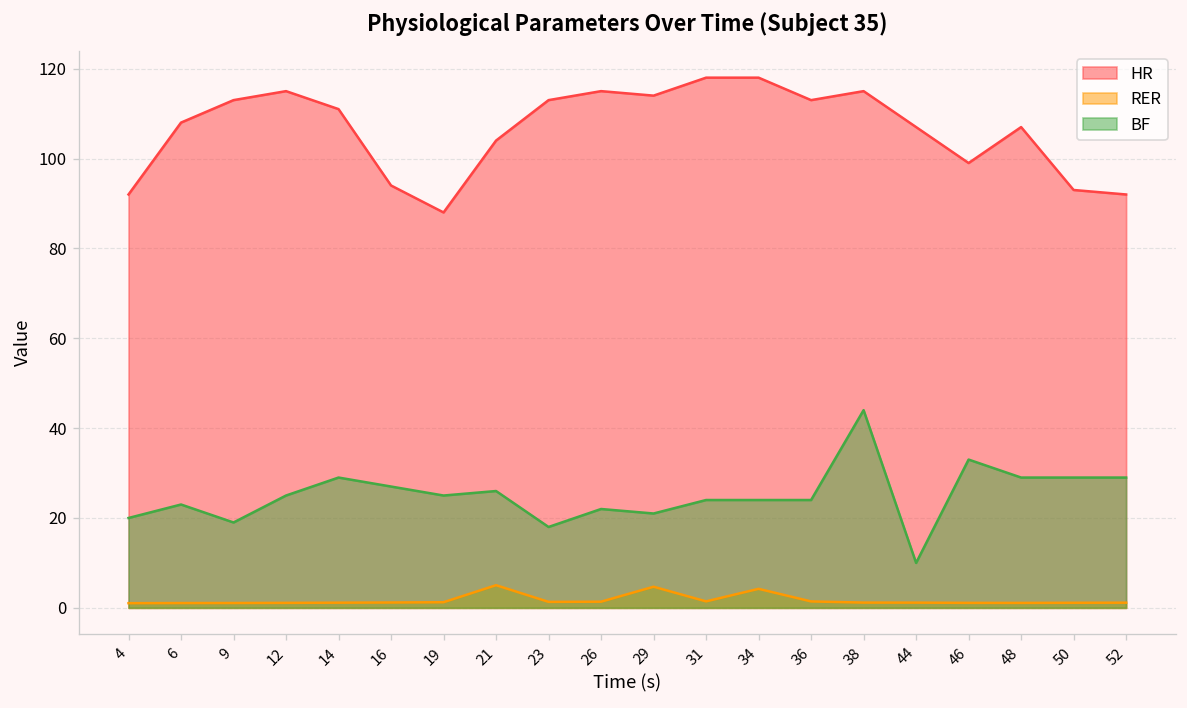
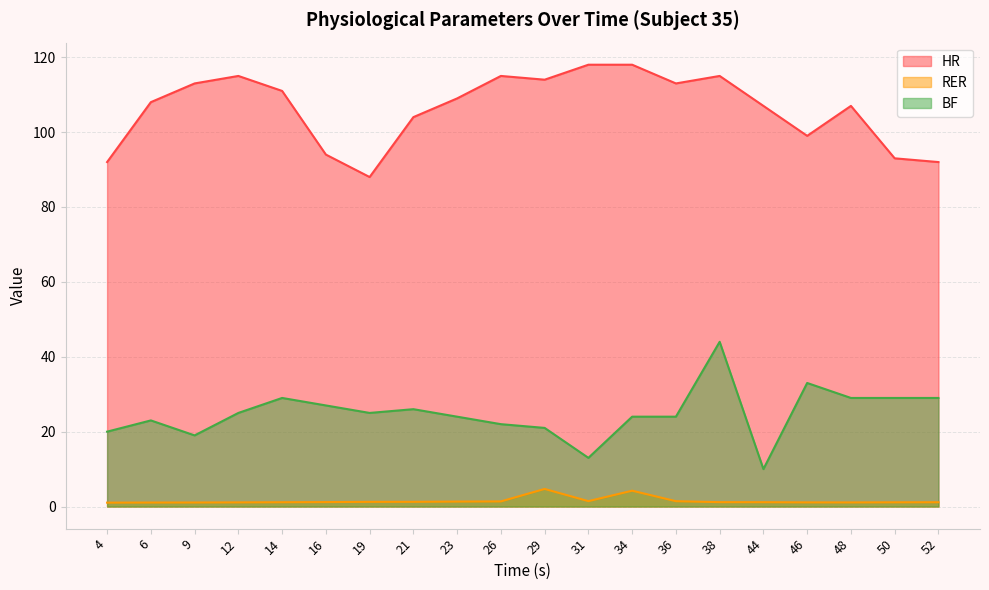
RER, 21: 5 -> 1
HR, 23: 113 -> 109
BF, 23: 18 -> 24
BF, 31: 24 -> 13
